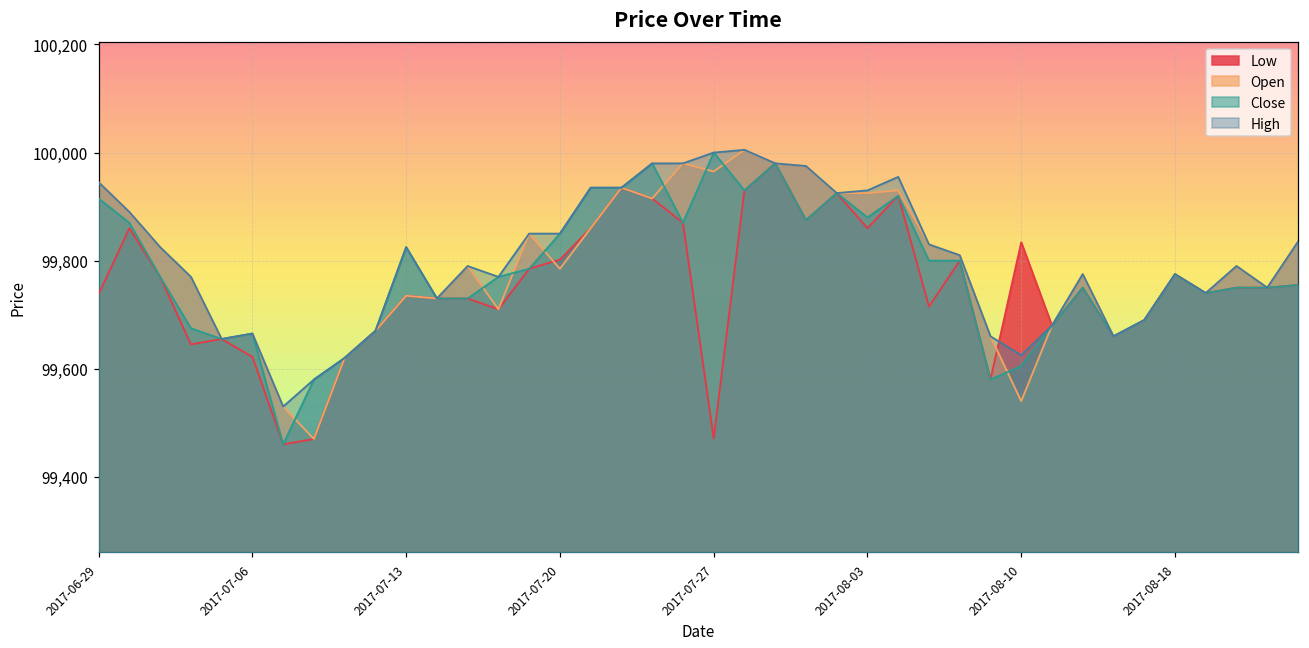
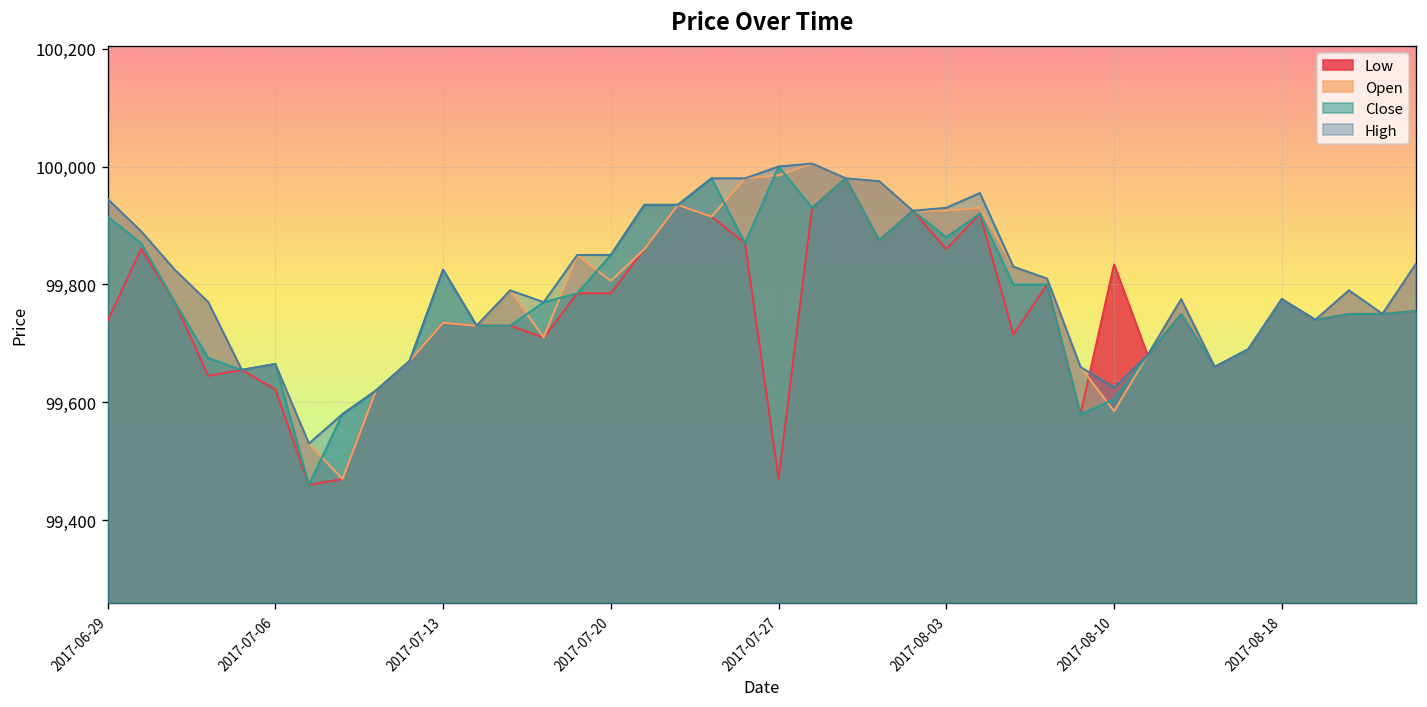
Low, 2017-07-20: 99,800 -> 99,790
Open, 2017-07-20: 99,790 -> 99,810
Open, 2017-07-27: 99,970 -> 99,990
Open, 2017-08-10: 99,540 -> 99,590
